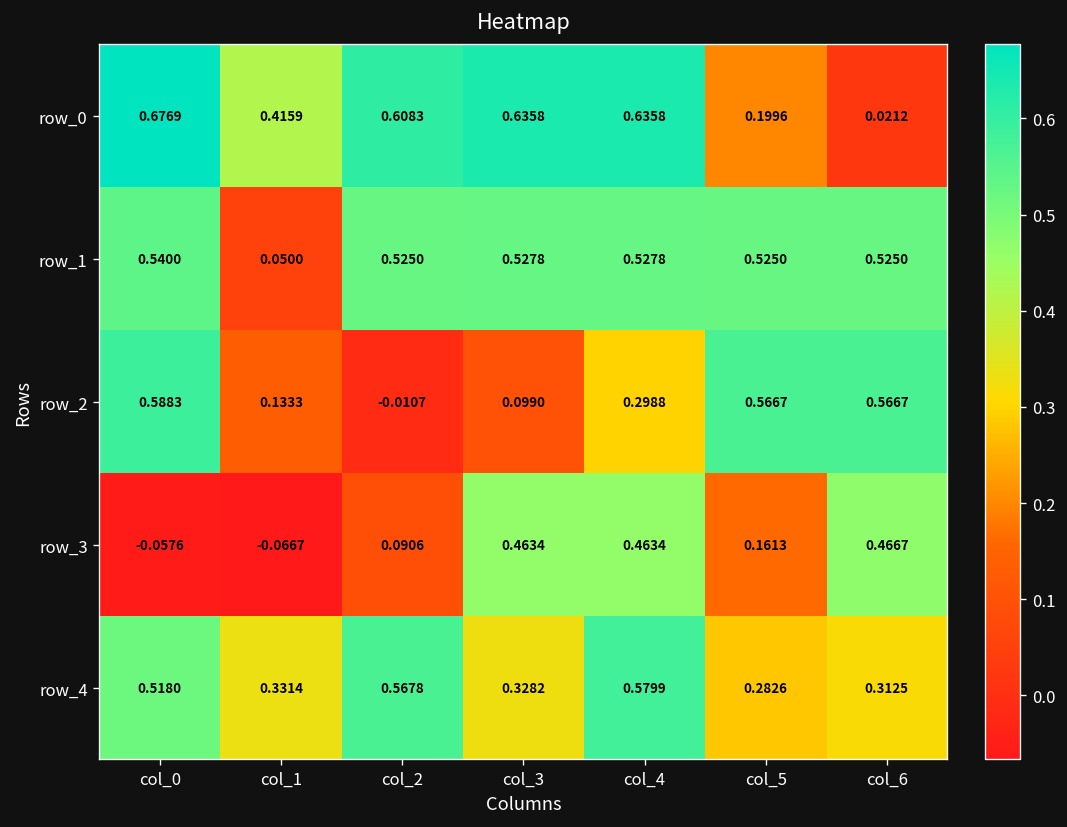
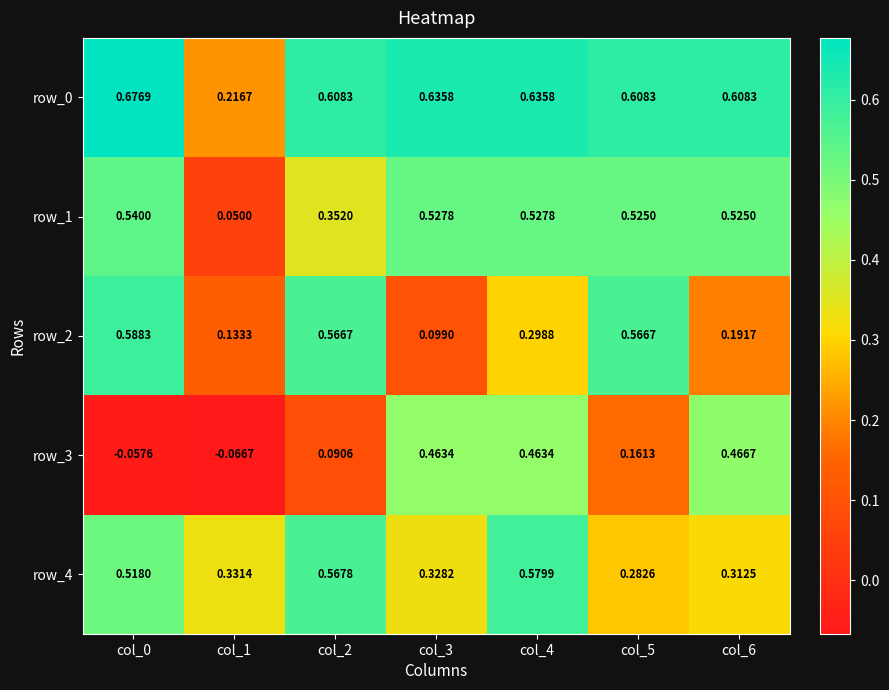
row_0, col_1: 0.4159 -> 0.2167
row_0, col_5: 0.1996 -> 0.6083
row_0, col_6: 0.0212 -> 0.6083
row_1, col_2: 0.5250 -> 0.3520
row_2, col_2: -0.0107 -> 0.5667
row_2, col_6: 0.5667 -> 0.1917
